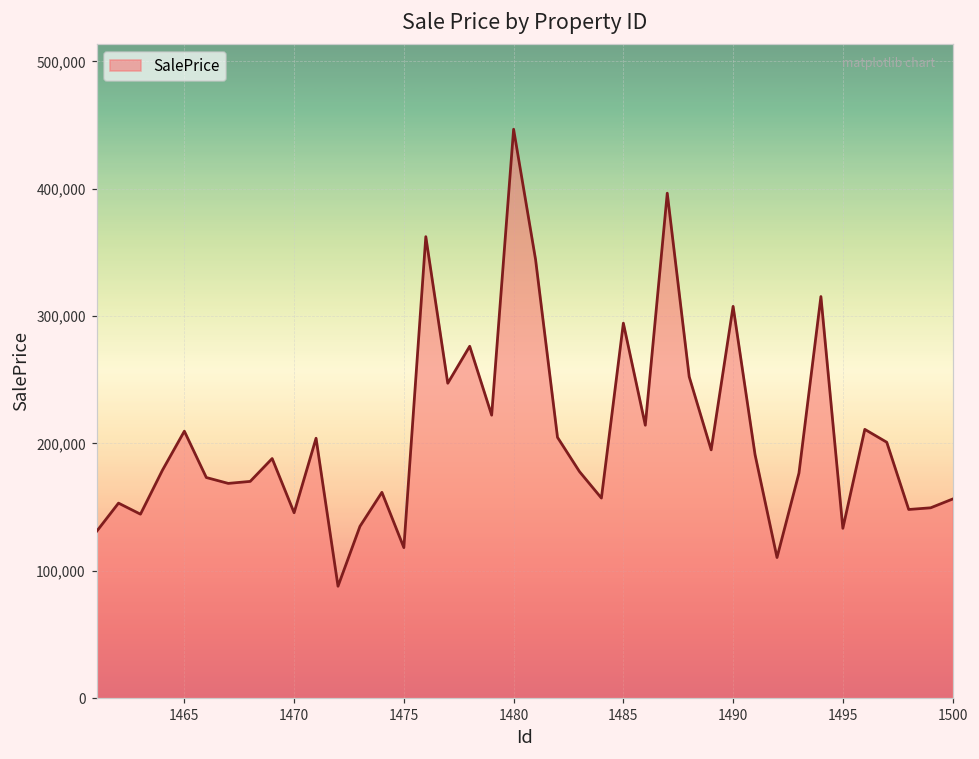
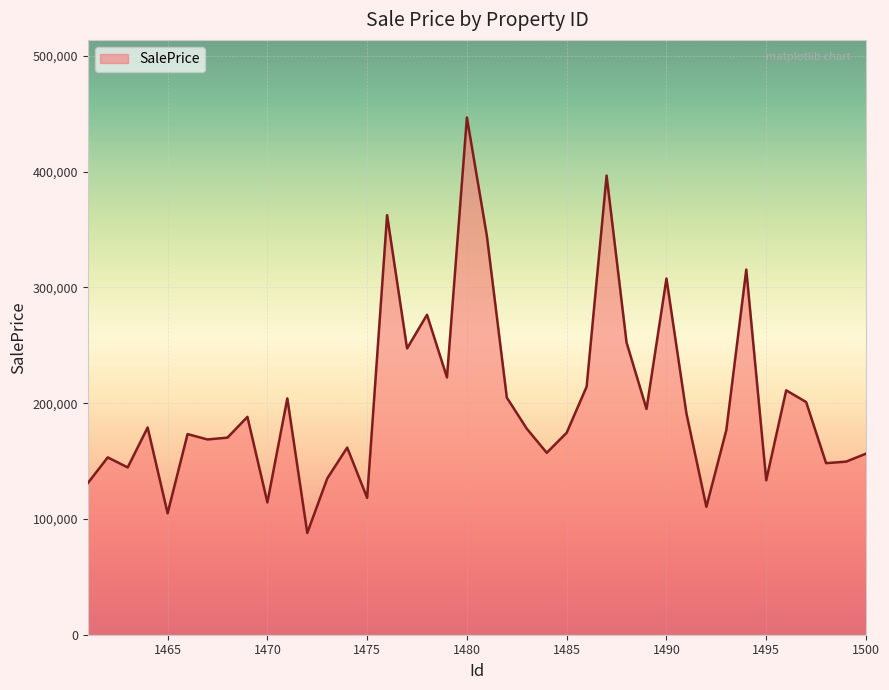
1465: 210,000 -> 105,000
1470: 146,000 -> 114,000
1485: 294,000 -> 174,000
